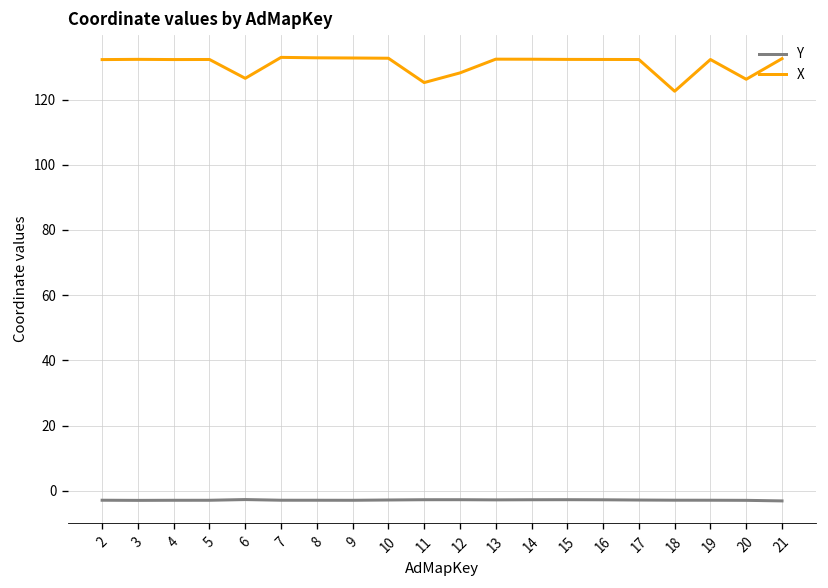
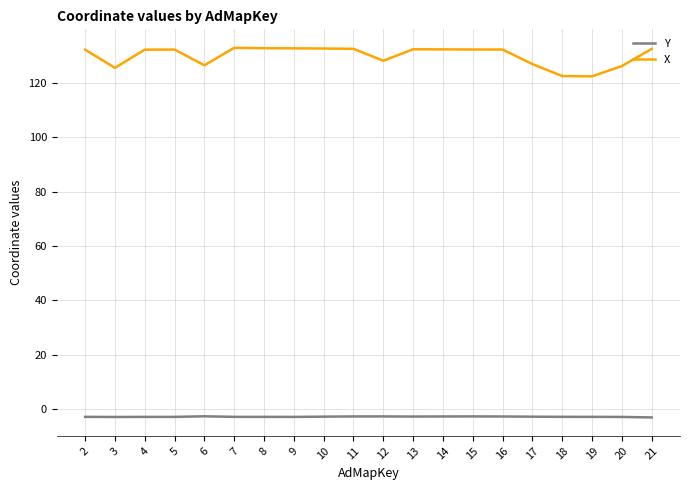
X, 3: 132 -> 126
X, 11: 125 -> 133
X, 17: 132 -> 127
X, 19: 132 -> 122
